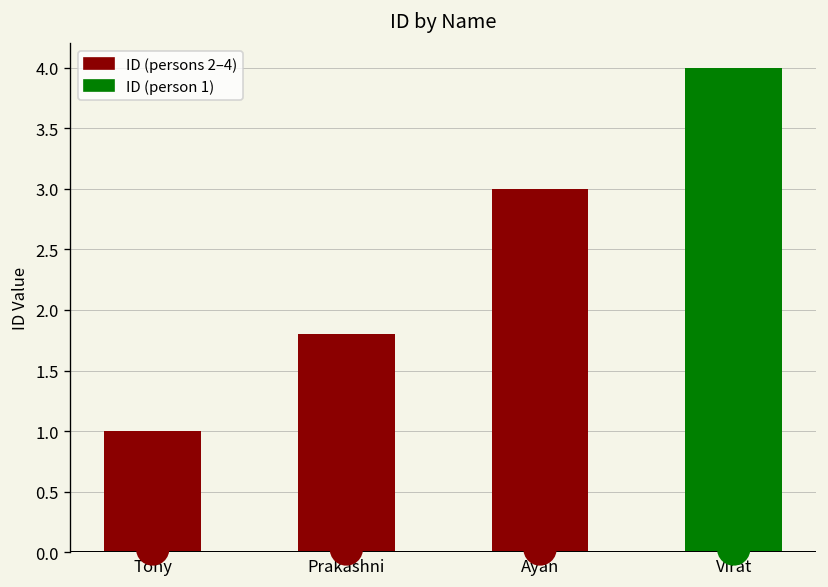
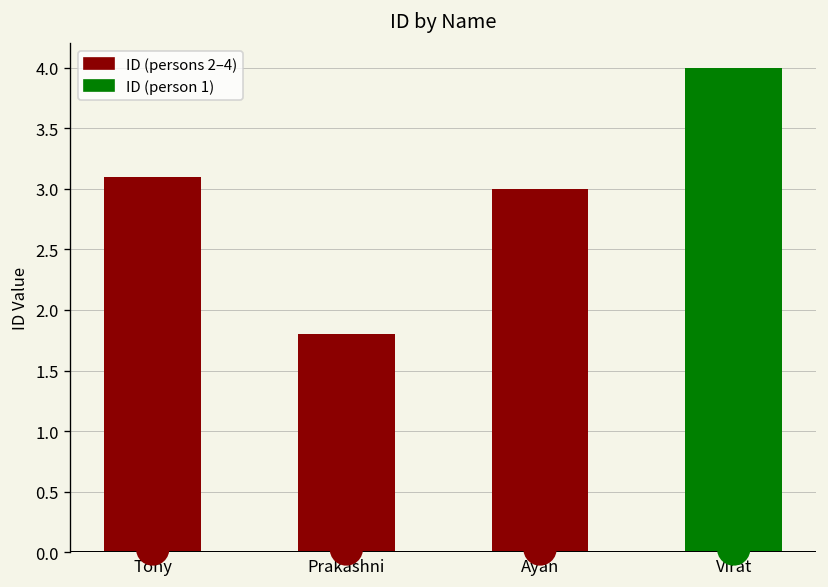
Tony: 1.0 -> 3.1
